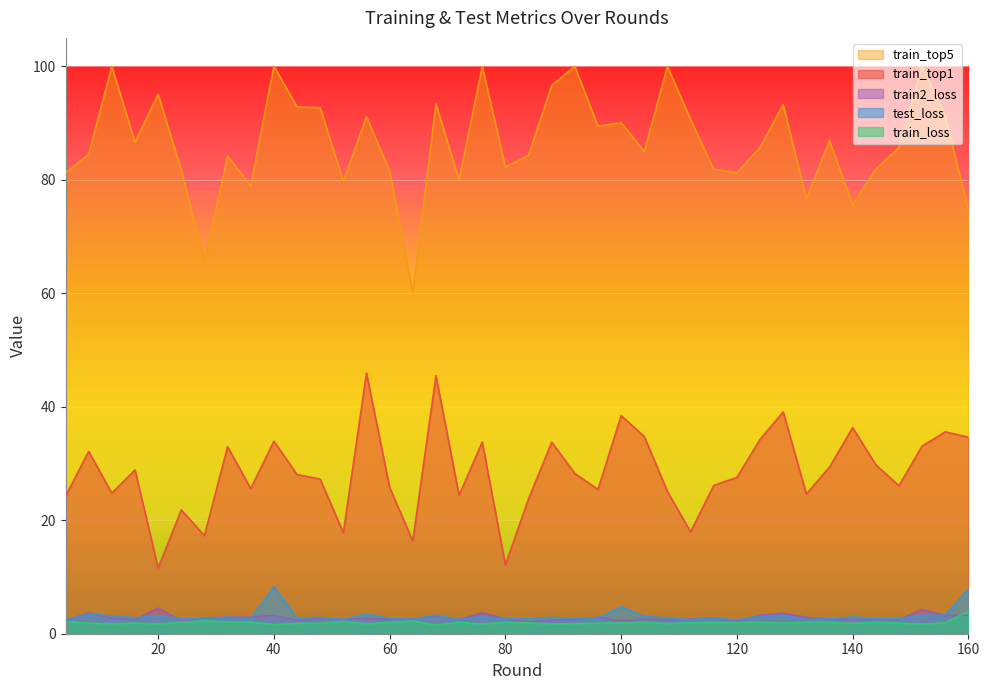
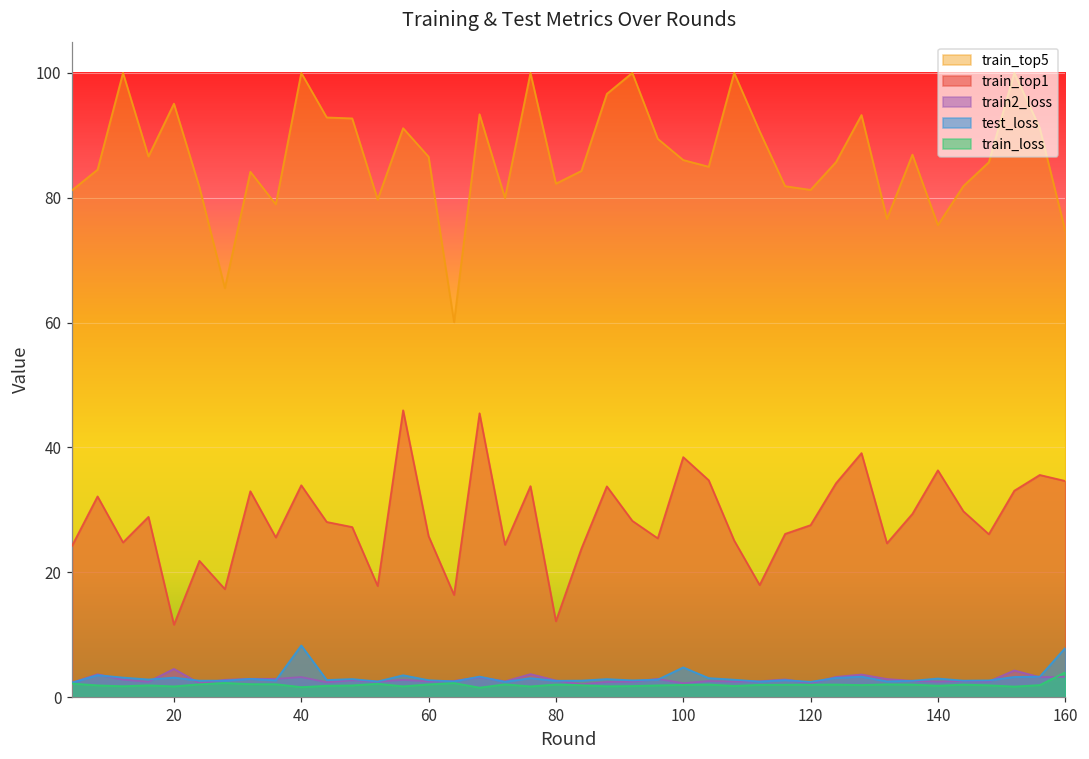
train_top5, 60: 82 -> 87
train_top5, 100: 90 -> 86
